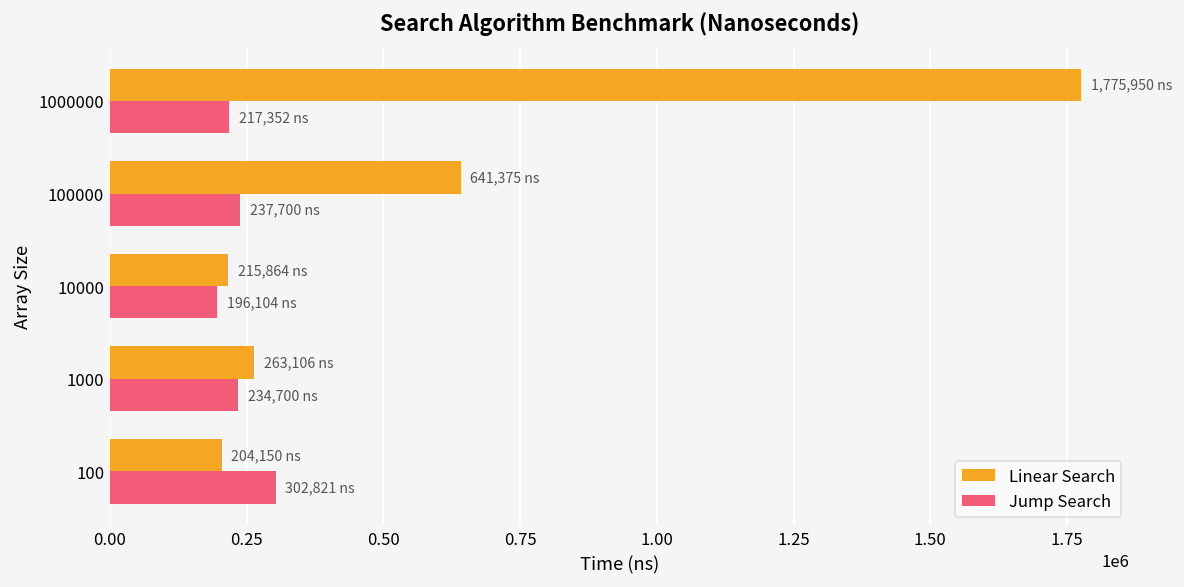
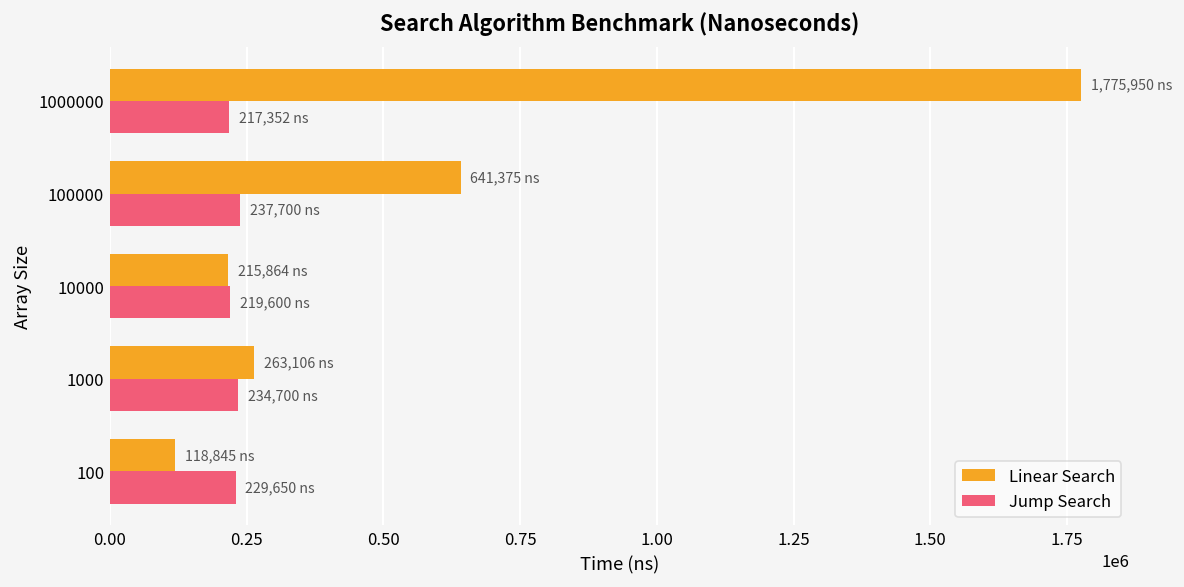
Jump Search, 10000: 196,104 -> 219,600
Linear Search, 100: 204,150 -> 118,845
Jump Search, 100: 302,821 -> 229,650
